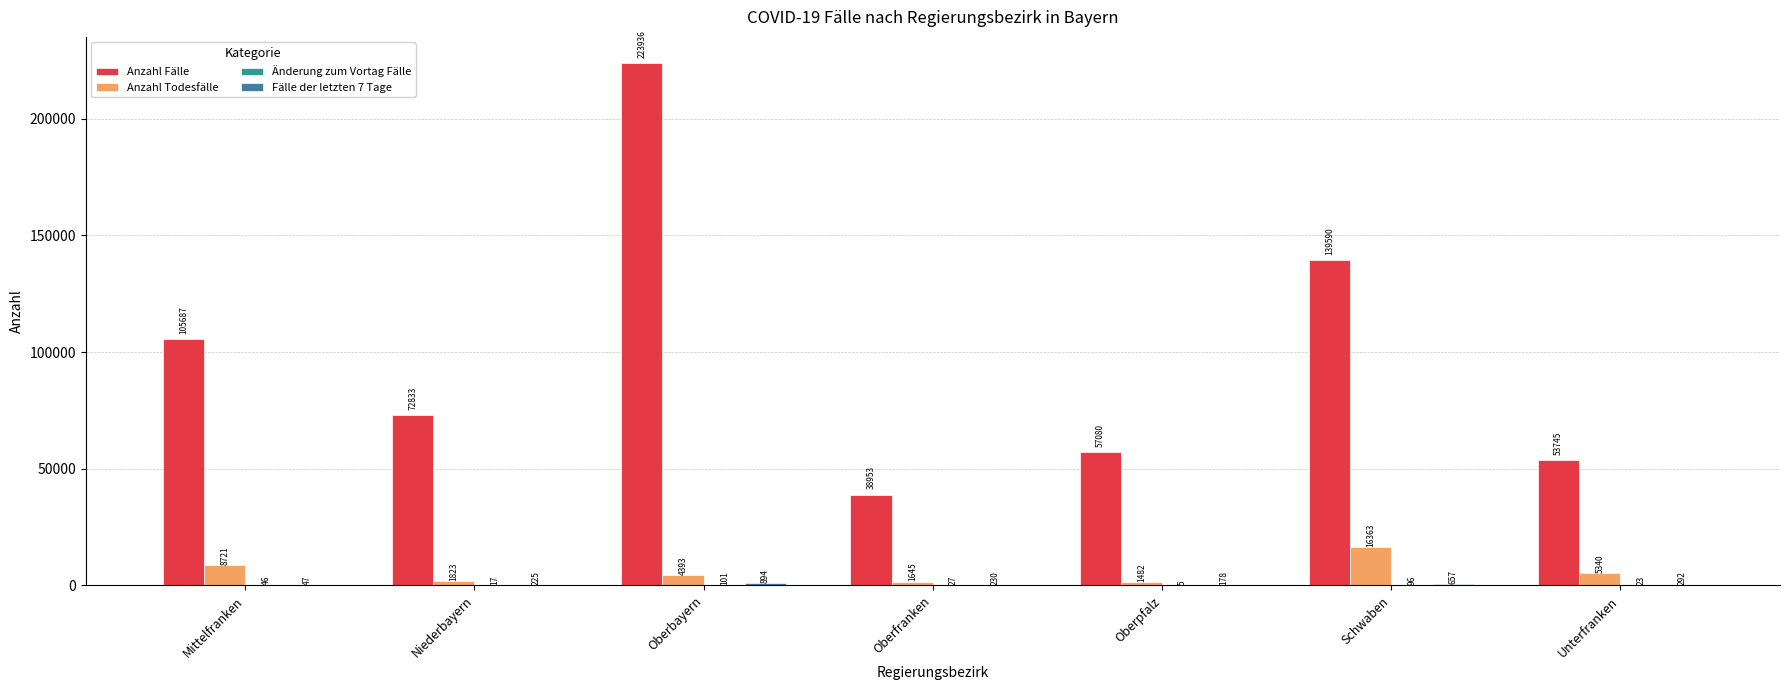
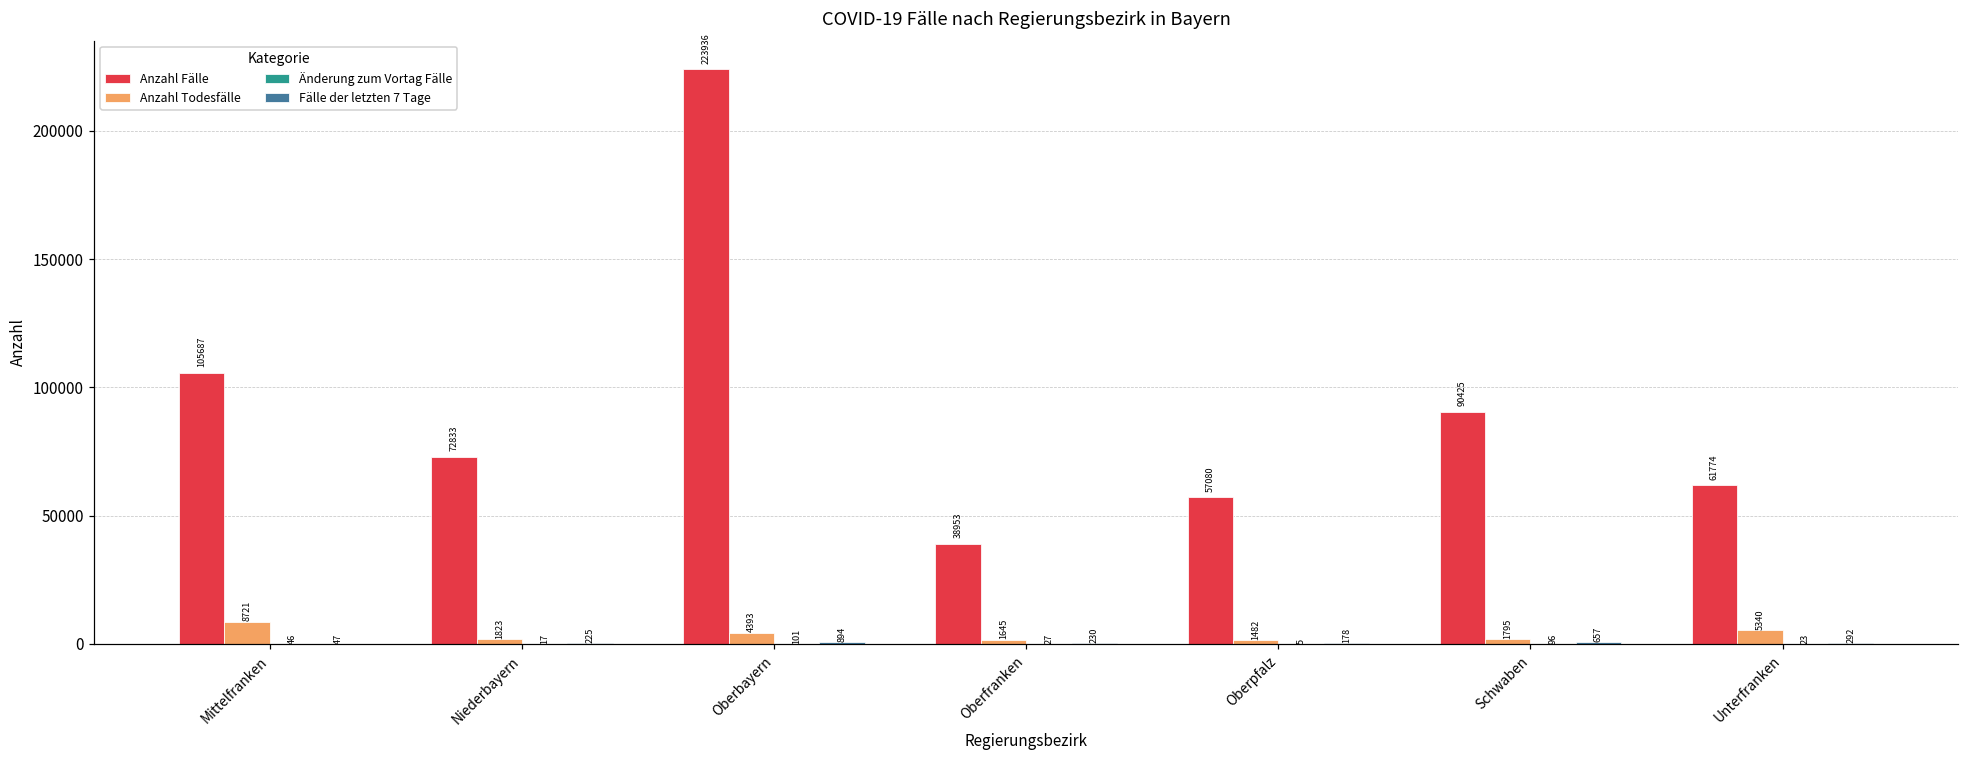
Anzahl Fälle, Schwaben: 139590 -> 90425
Anzahl Todesfälle, Schwaben: 16363 -> 1795
Anzahl Fälle, Unterfranken: 53745 -> 61774
